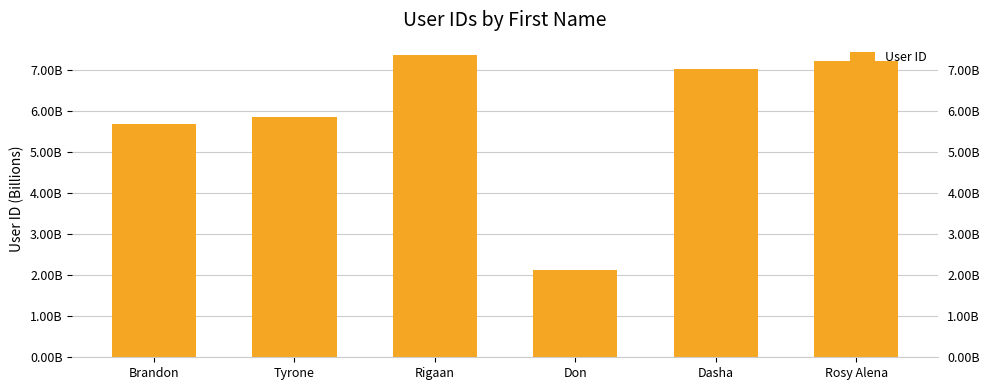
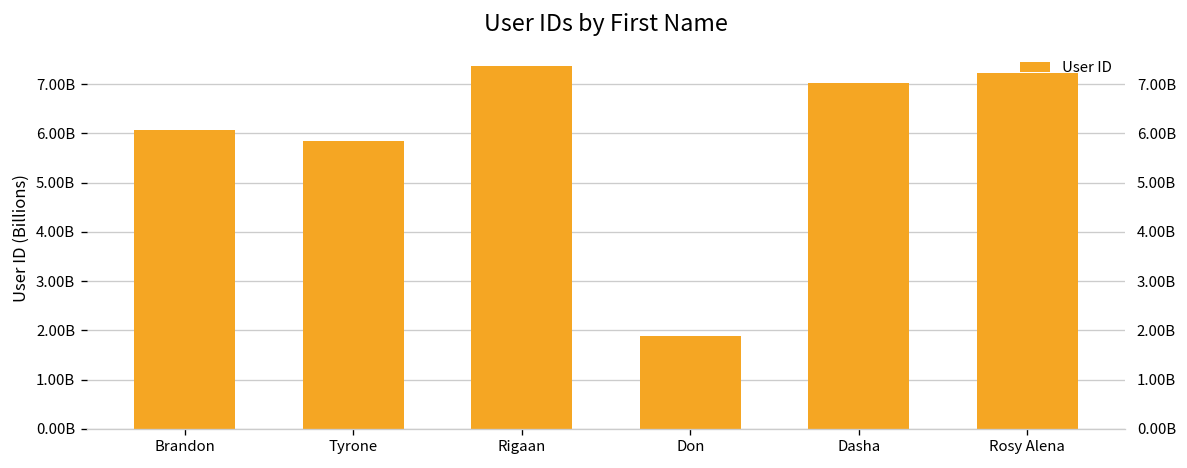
Brandon: 5700000000 -> 6100000000
Don: 2100000000 -> 1900000000
